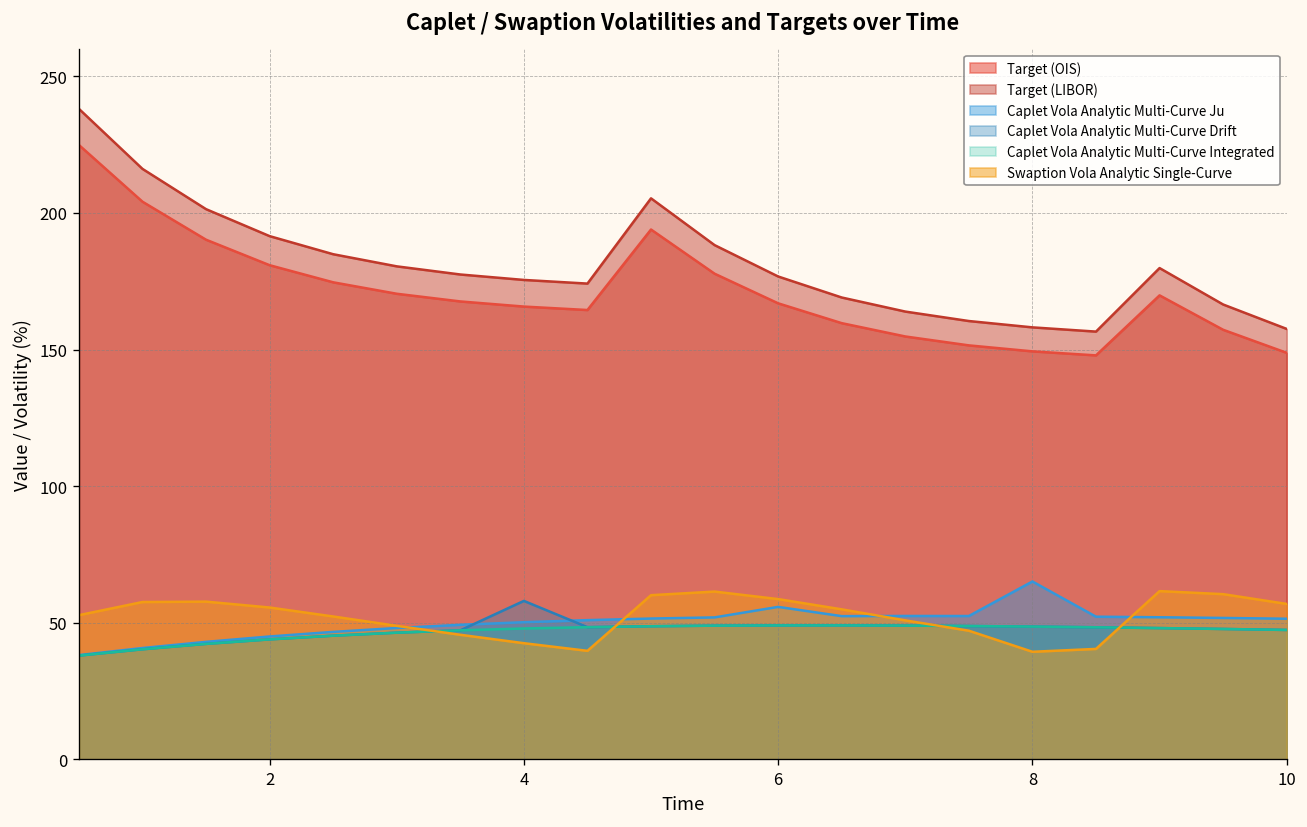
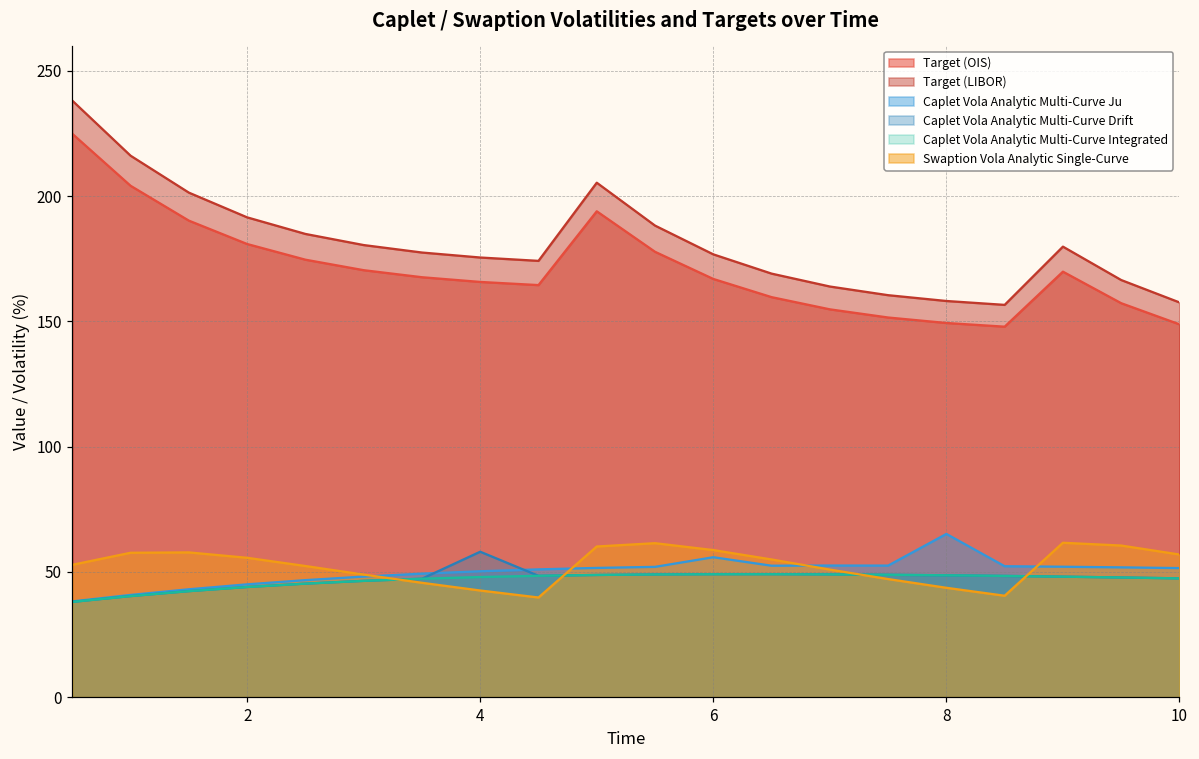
Swaption Vola Analytic Single-Curve, 8: 39 -> 44
